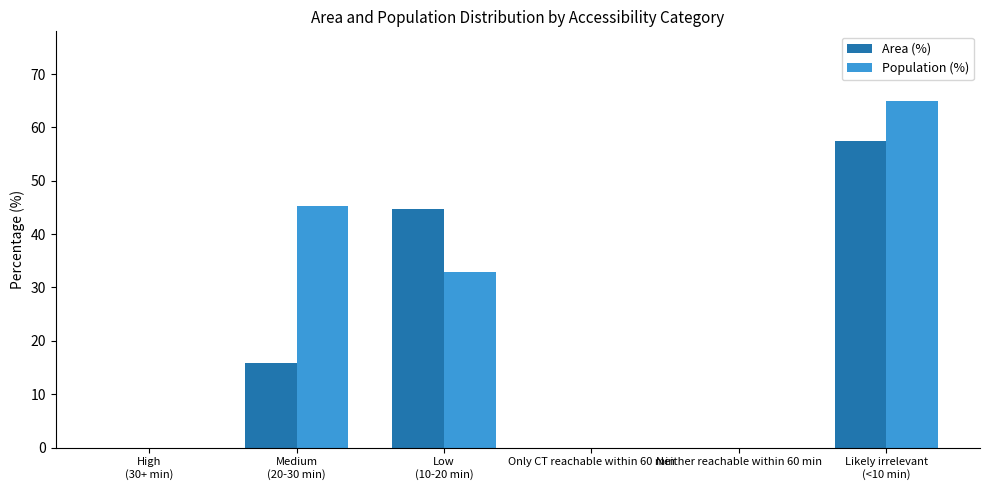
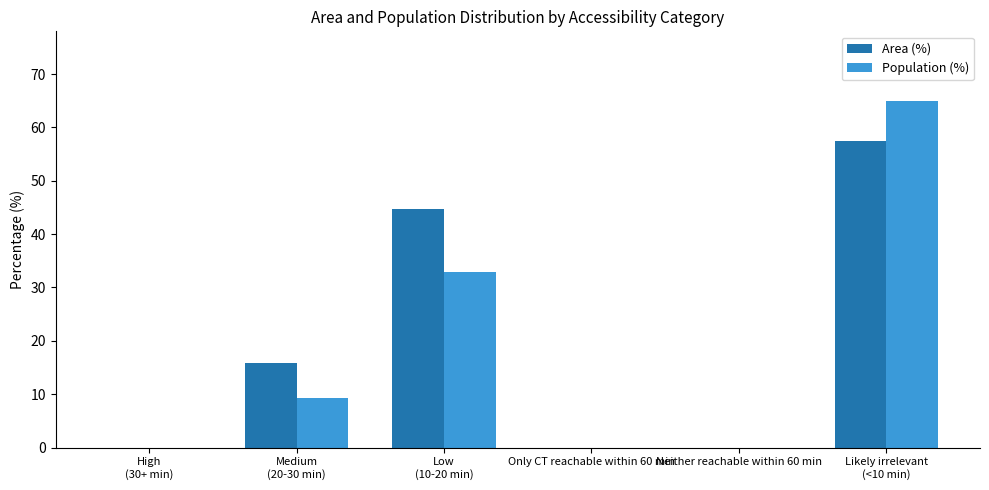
Population (%), Medium (20-30 min): 45 -> 9
